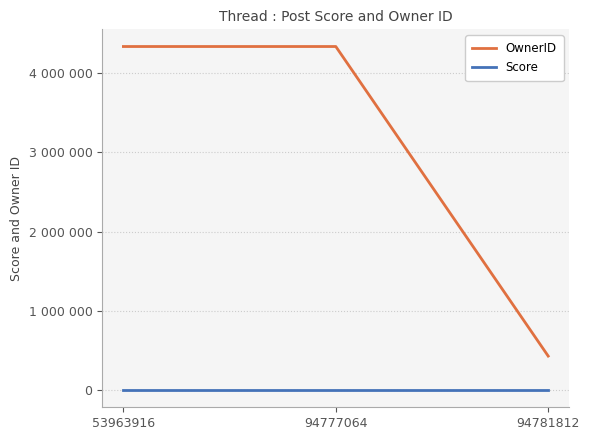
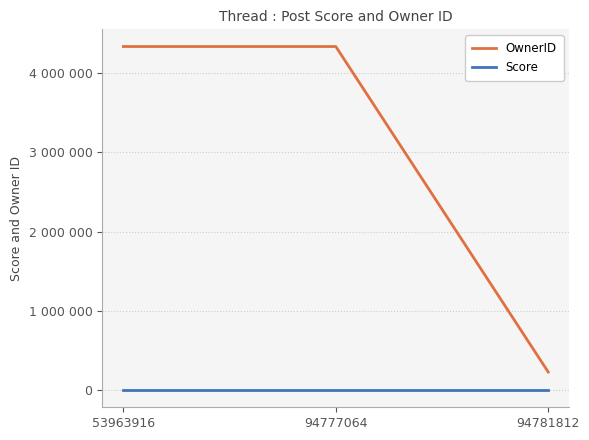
OwnerID, 94781812: 400000 -> 200000
